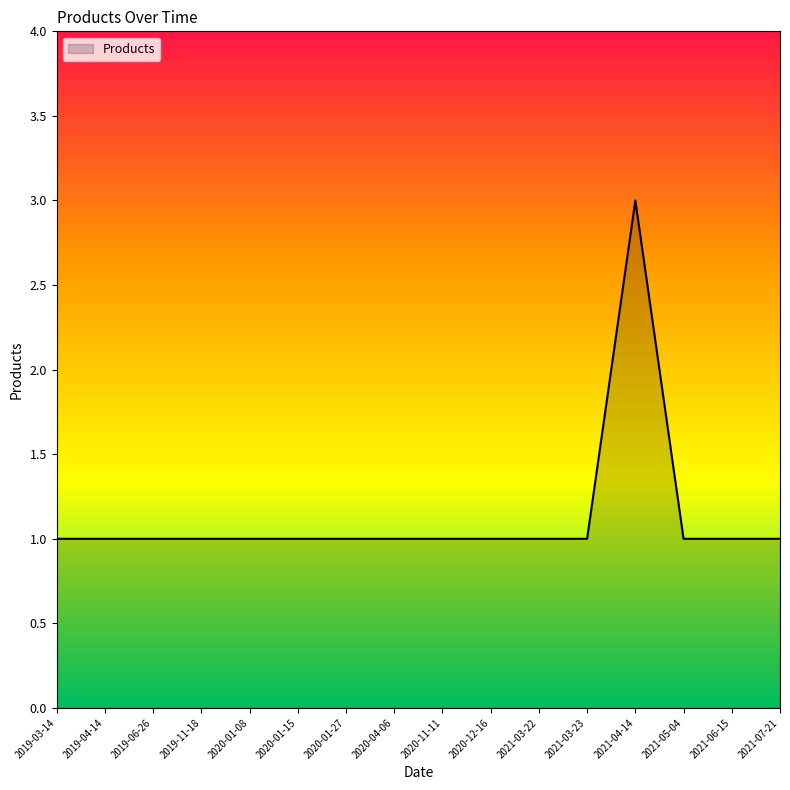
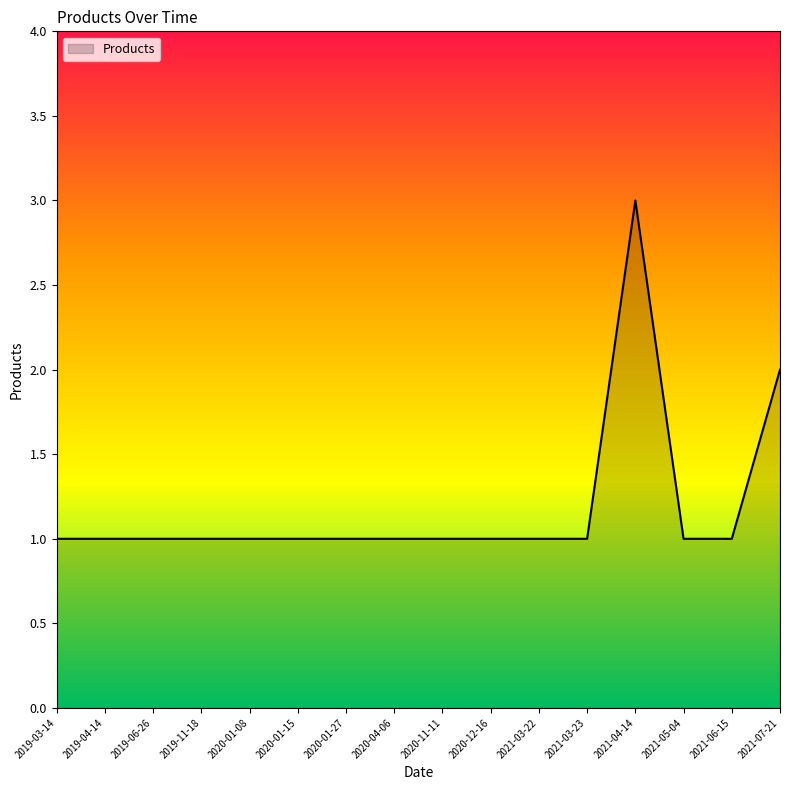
2021-07-21: 1 -> 2
